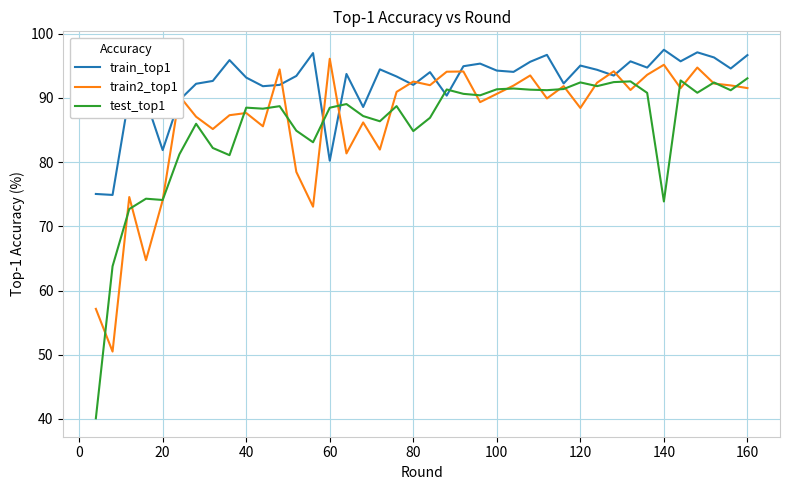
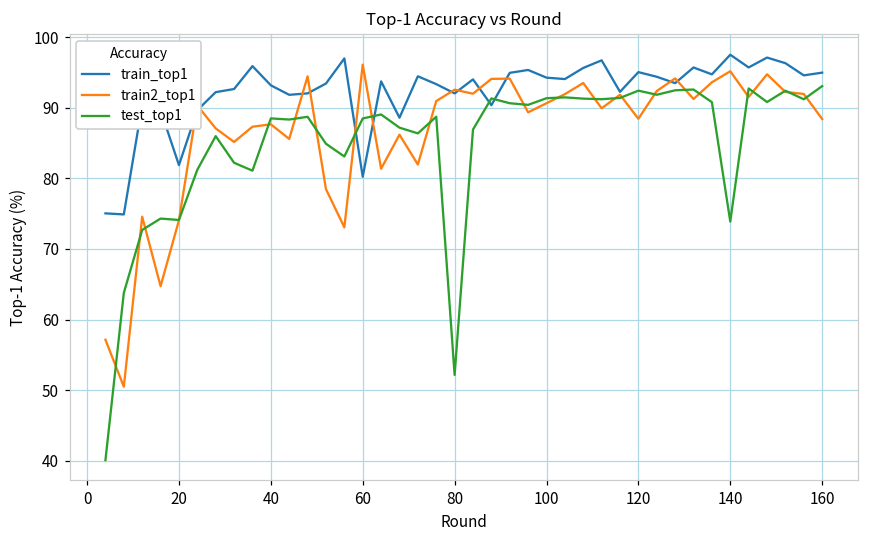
test_top1, 80: 85 -> 52
train_top1, 160: 97 -> 95
train2_top1, 160: 92 -> 88
